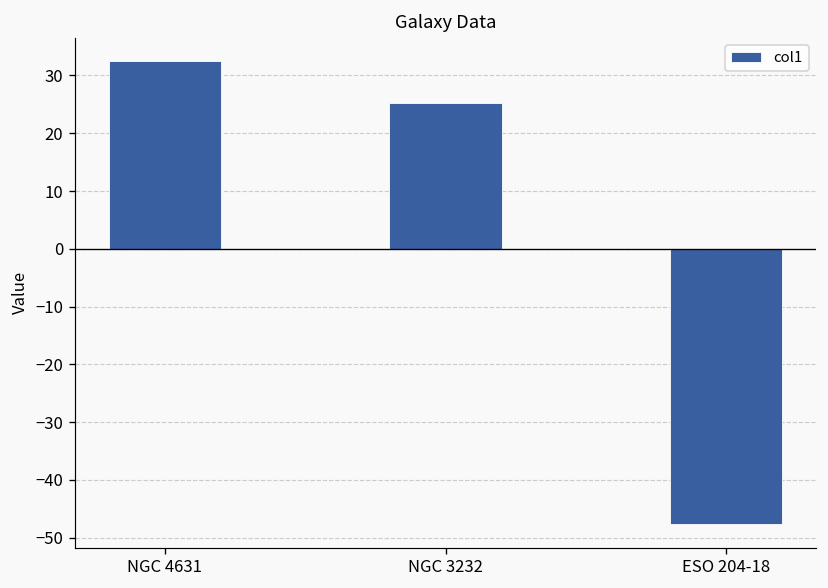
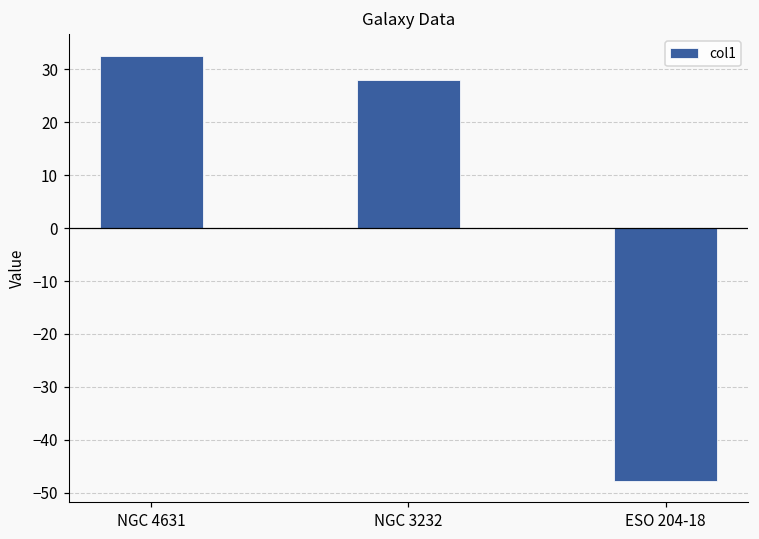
NGC 3232: 25 -> 28
